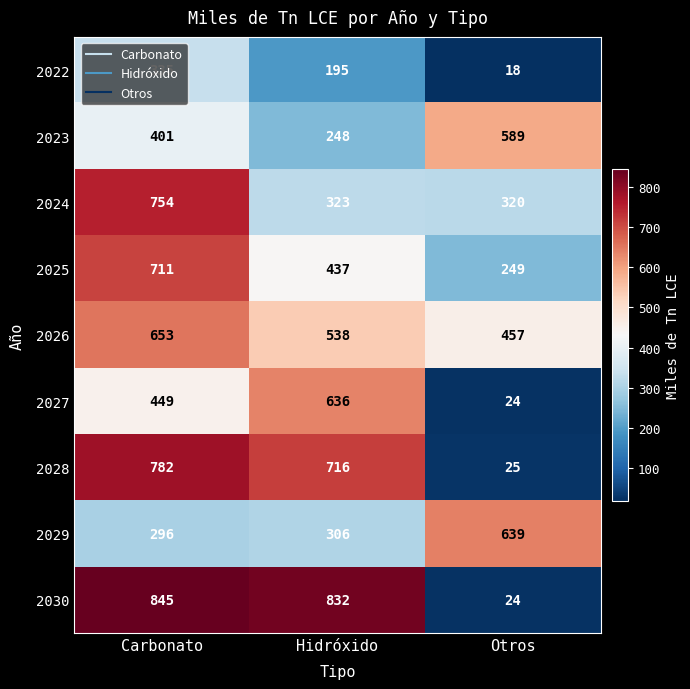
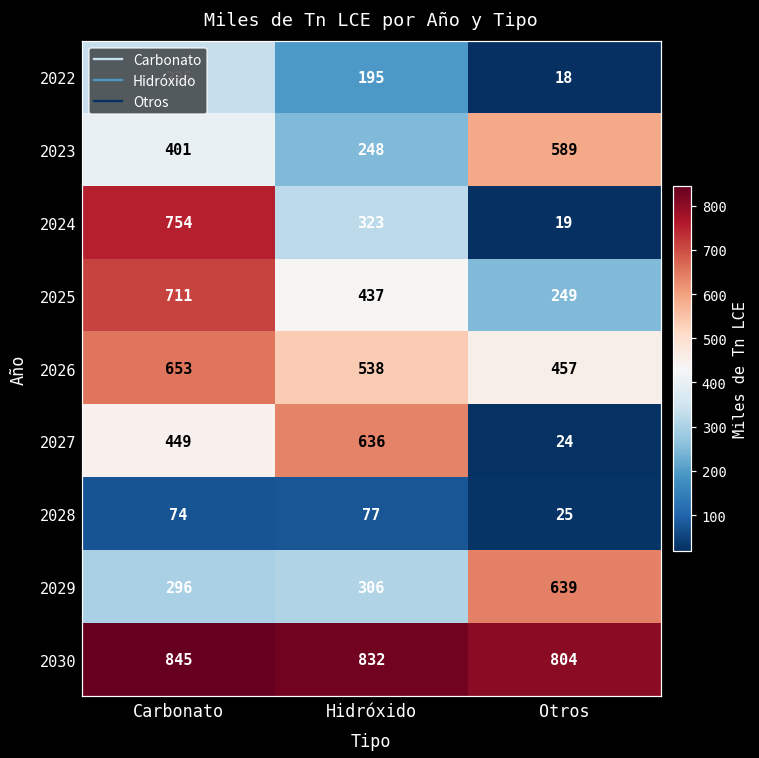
2024, Otros: 320 -> 19
2028, Carbonato: 782 -> 74
2028, Hidróxido: 716 -> 77
2030, Otros: 24 -> 804
